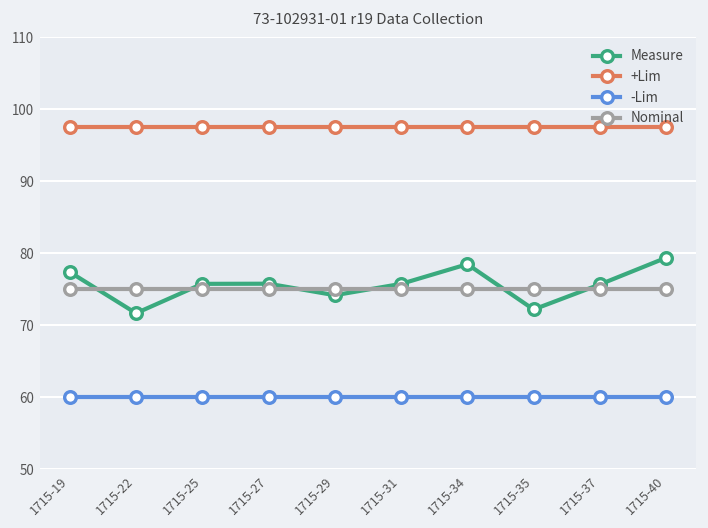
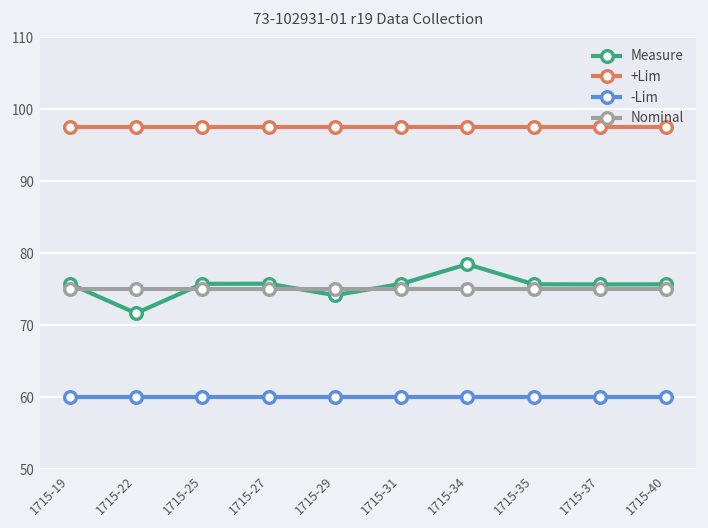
Measure, 1715-19: 77 -> 76
Measure, 1715-35: 72 -> 76
Measure, 1715-40: 79 -> 76
